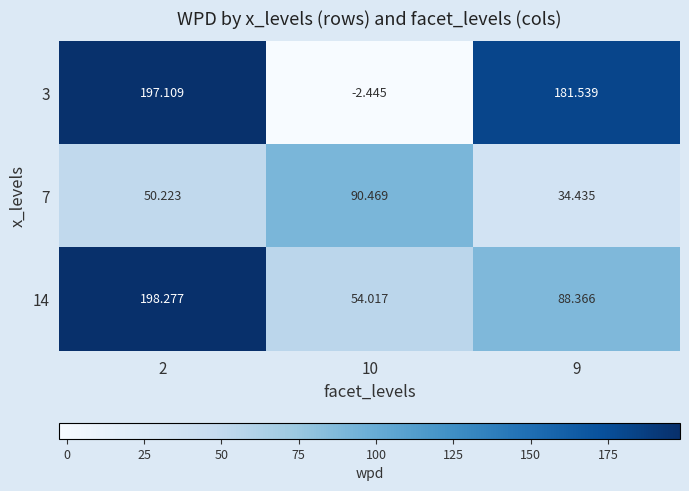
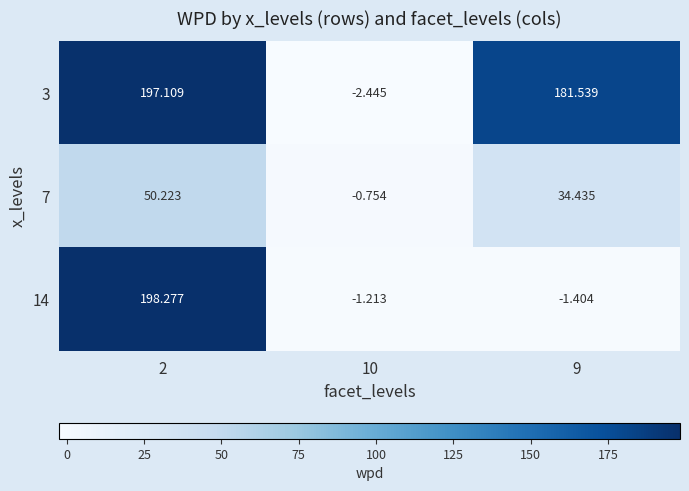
7, 10: 90.469 -> -0.754
14, 10: 54.017 -> -1.213
14, 9: 88.366 -> -1.404
